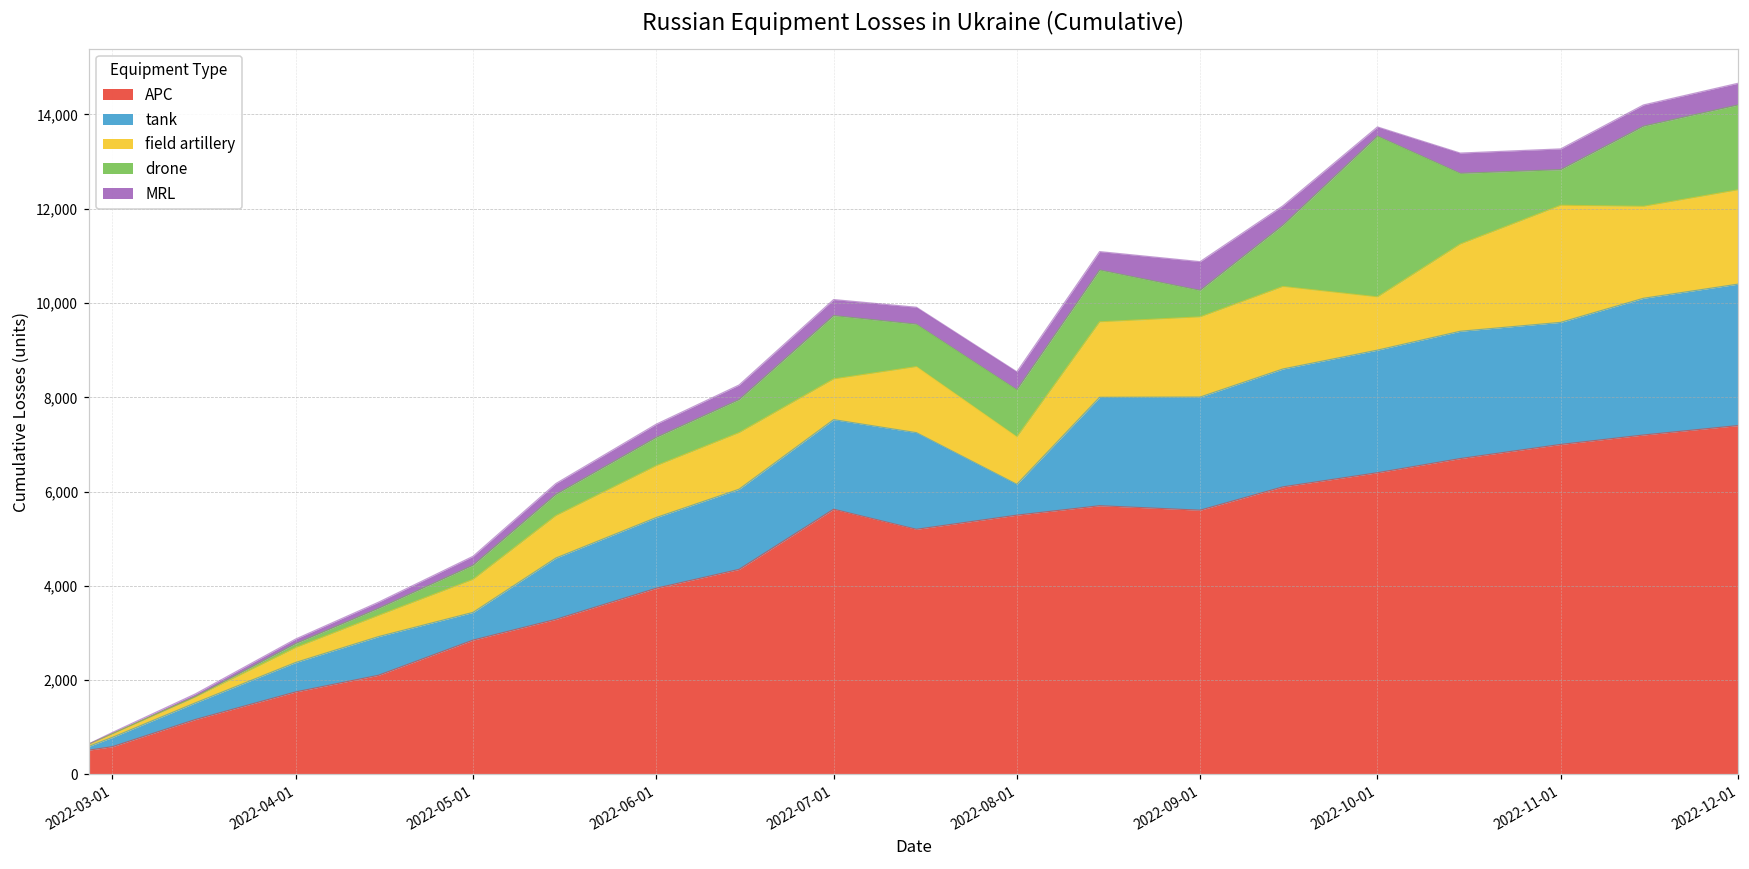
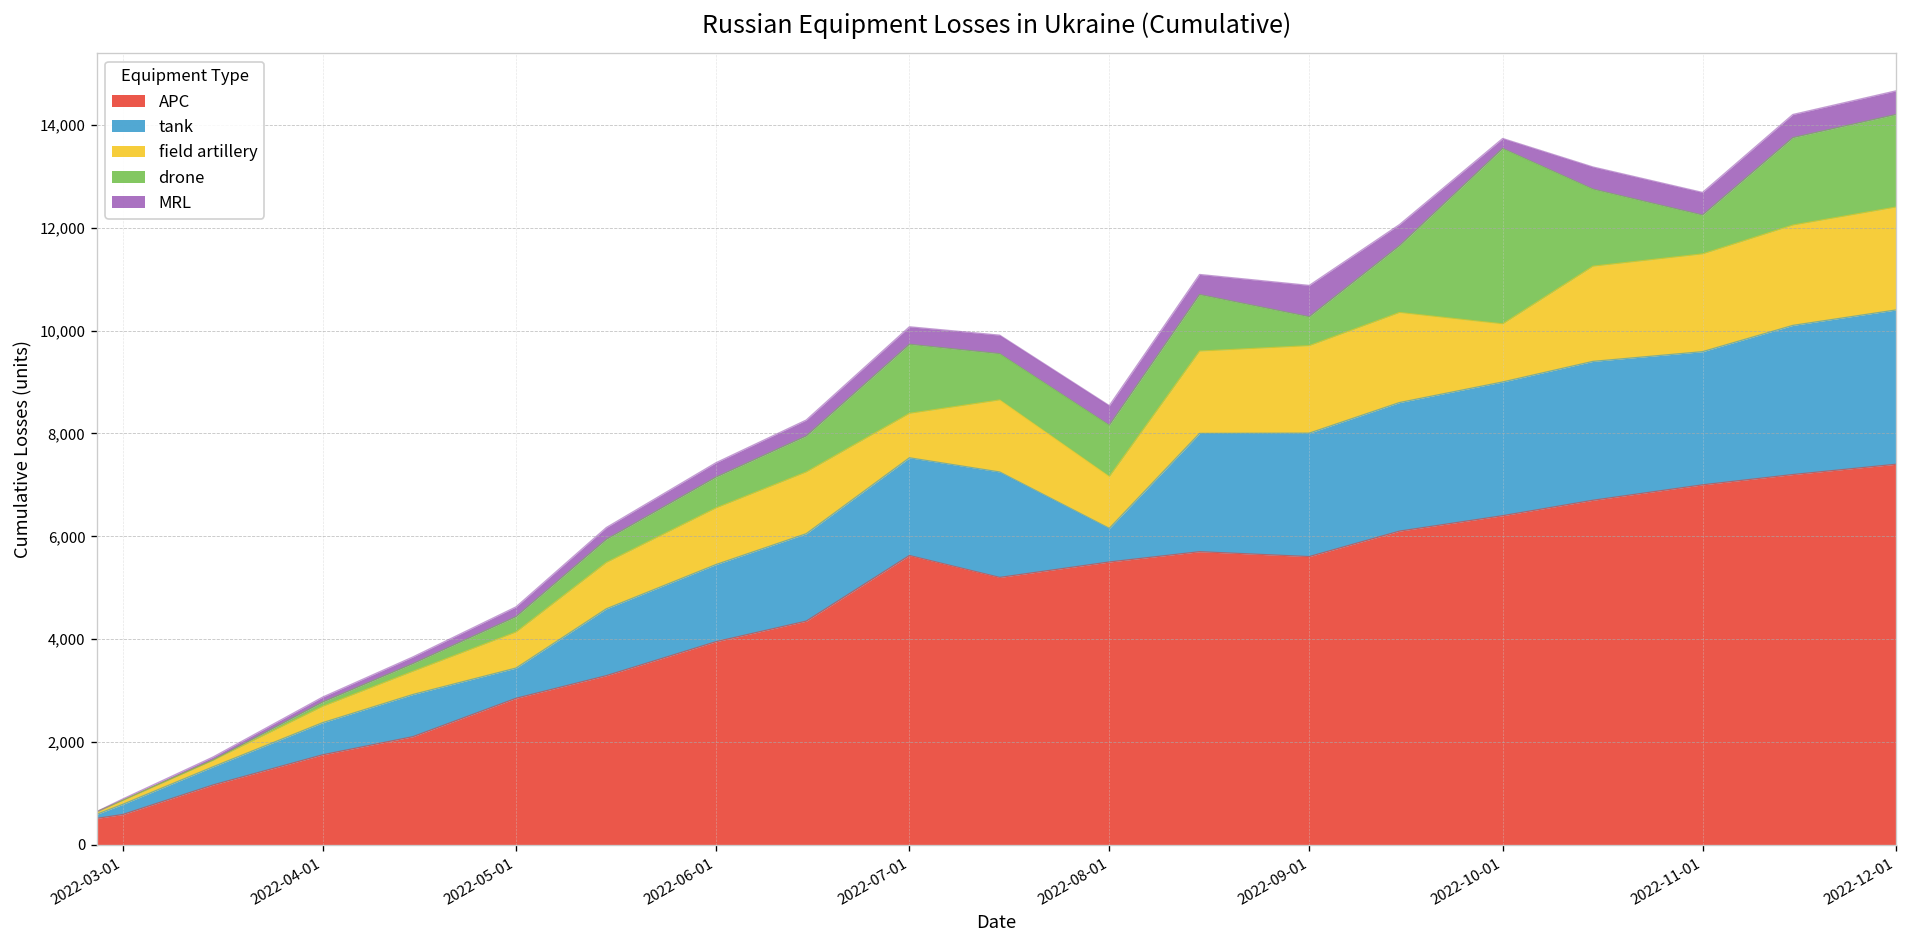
field artillery, 2022-11-01: 2,500 -> 1,900
